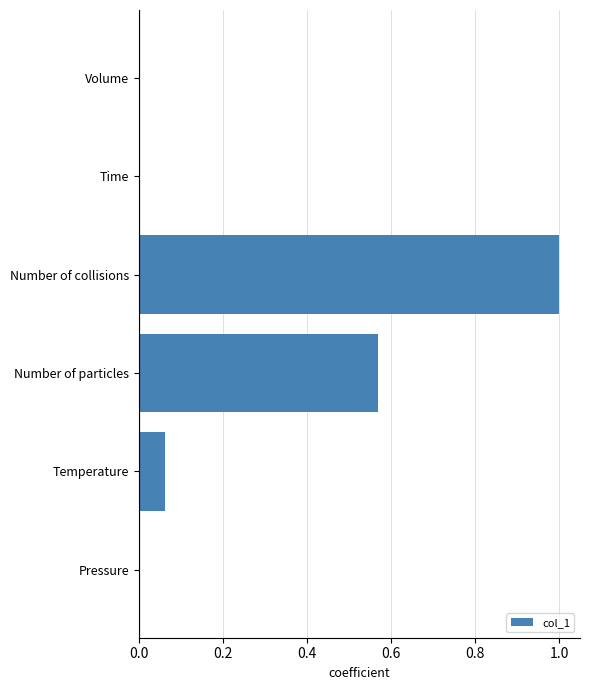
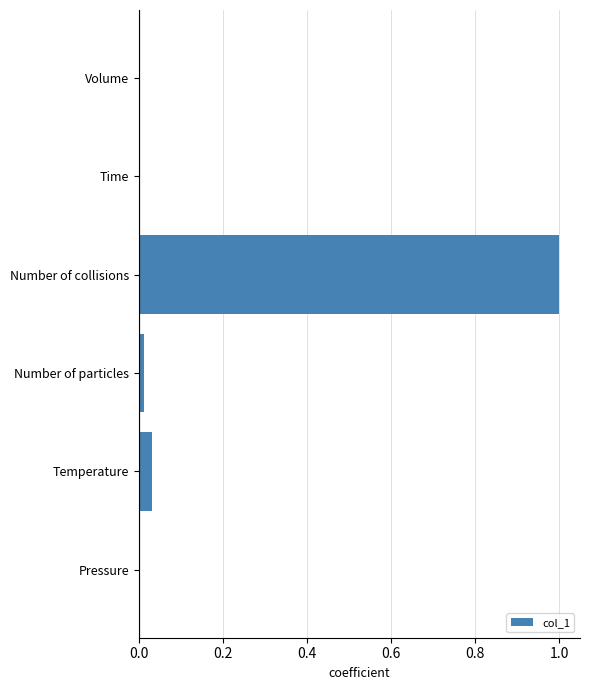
Number of particles: 0.57 -> 0.01
Temperature: 0.06 -> 0.03
